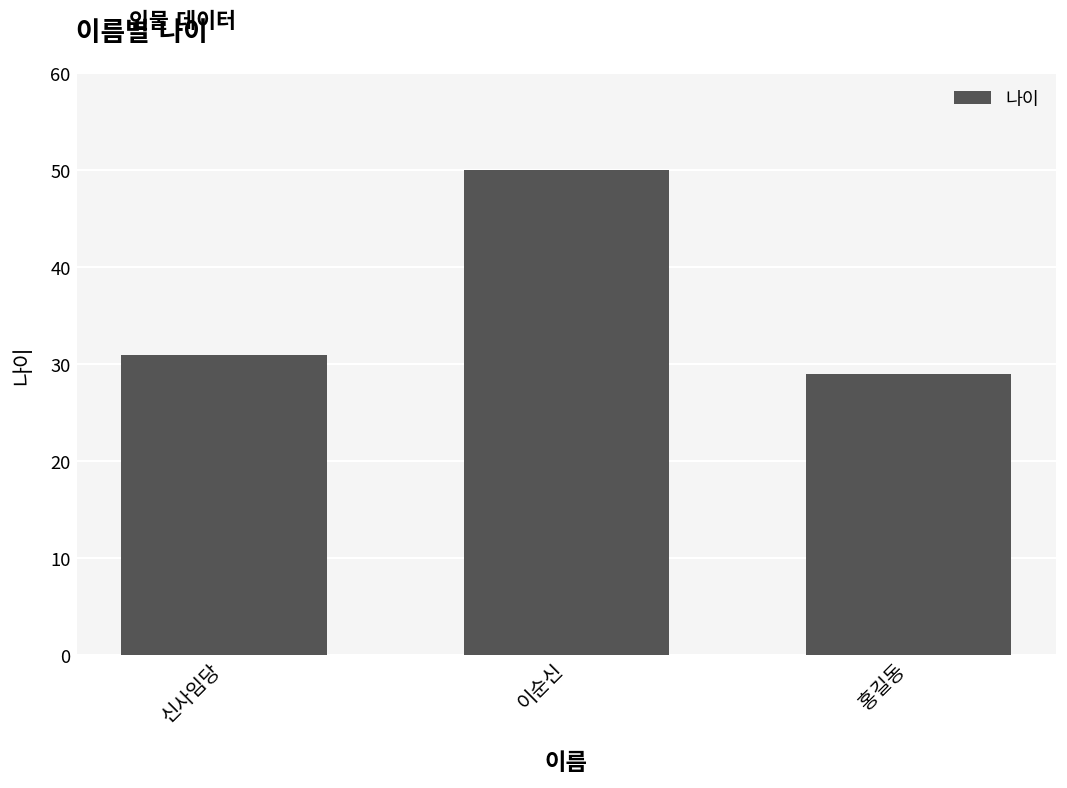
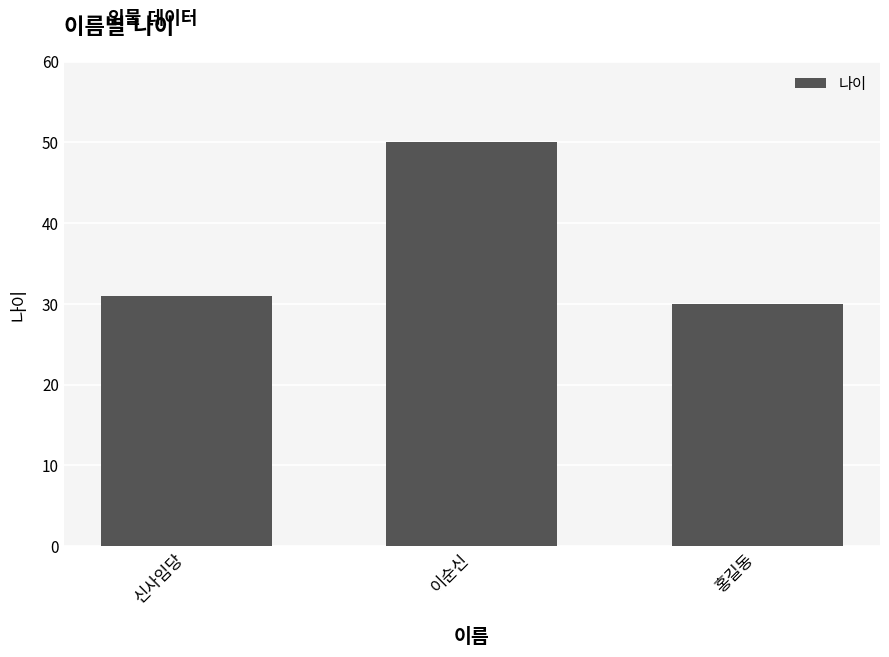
홍길동: 29 -> 30
